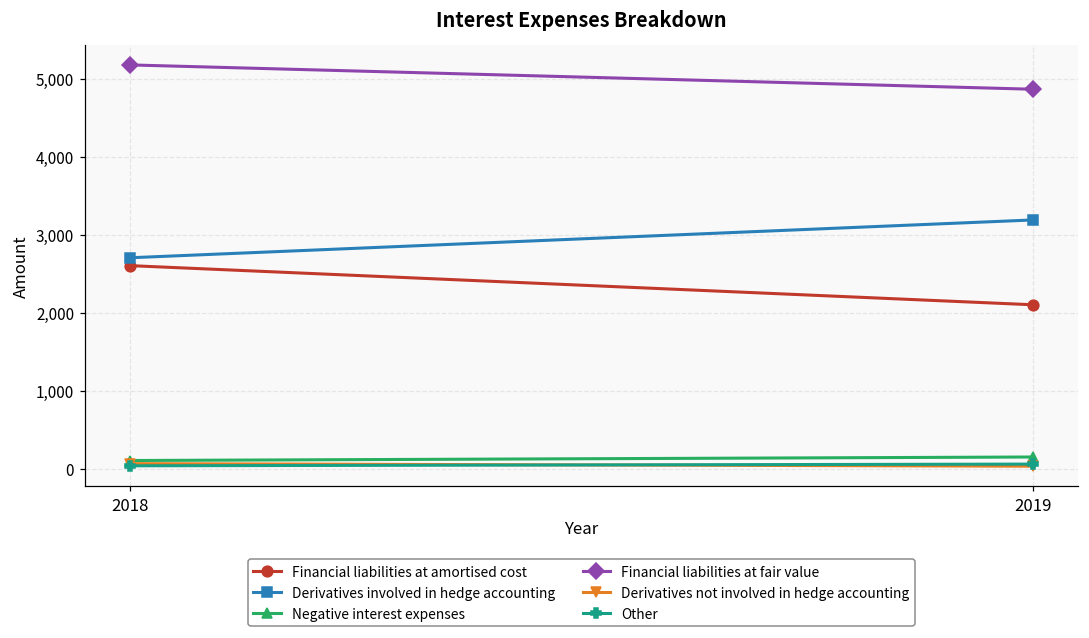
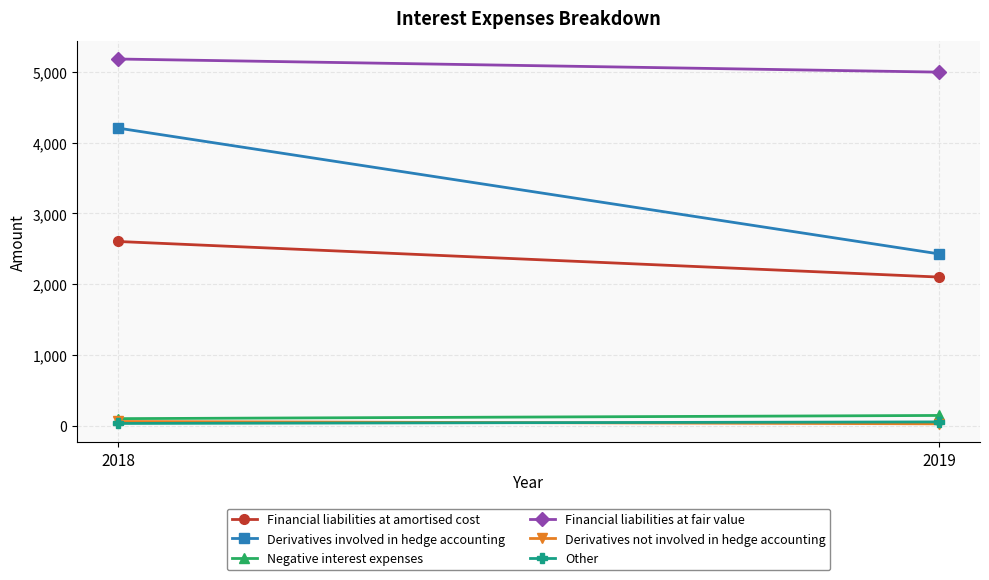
Derivatives involved in hedge accounting, 2018: 2,700 -> 4,200
Derivatives involved in hedge accounting, 2019: 3,200 -> 2,400
Financial liabilities at fair value, 2019: 4,900 -> 5,000
